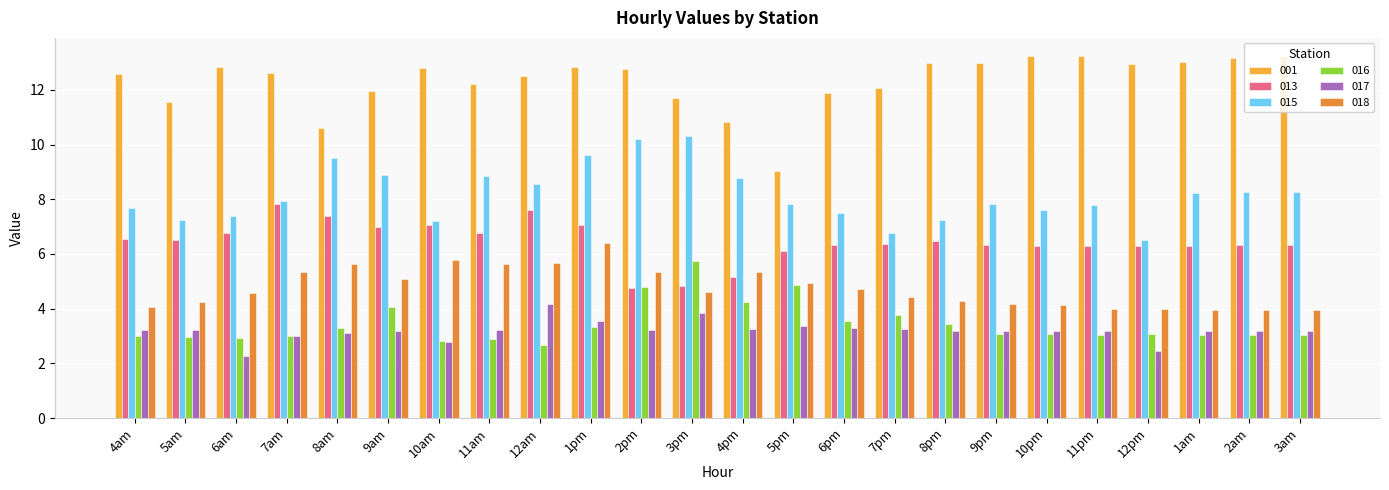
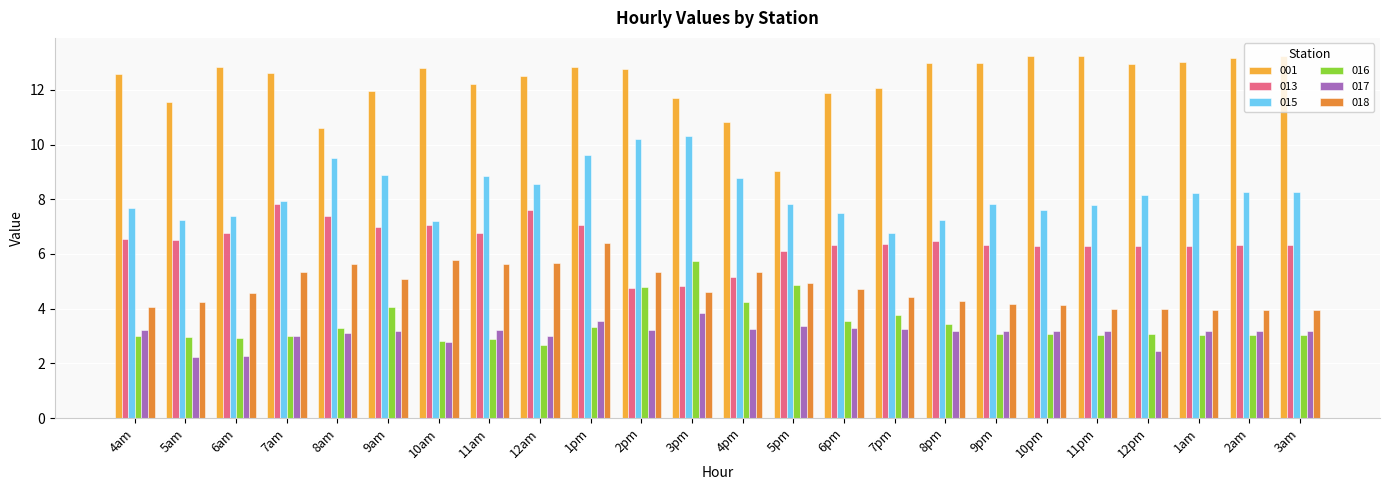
017, 5am: 3.2 -> 2.2
017, 12am: 4.2 -> 3.0
015, 12pm: 6.5 -> 8.1
